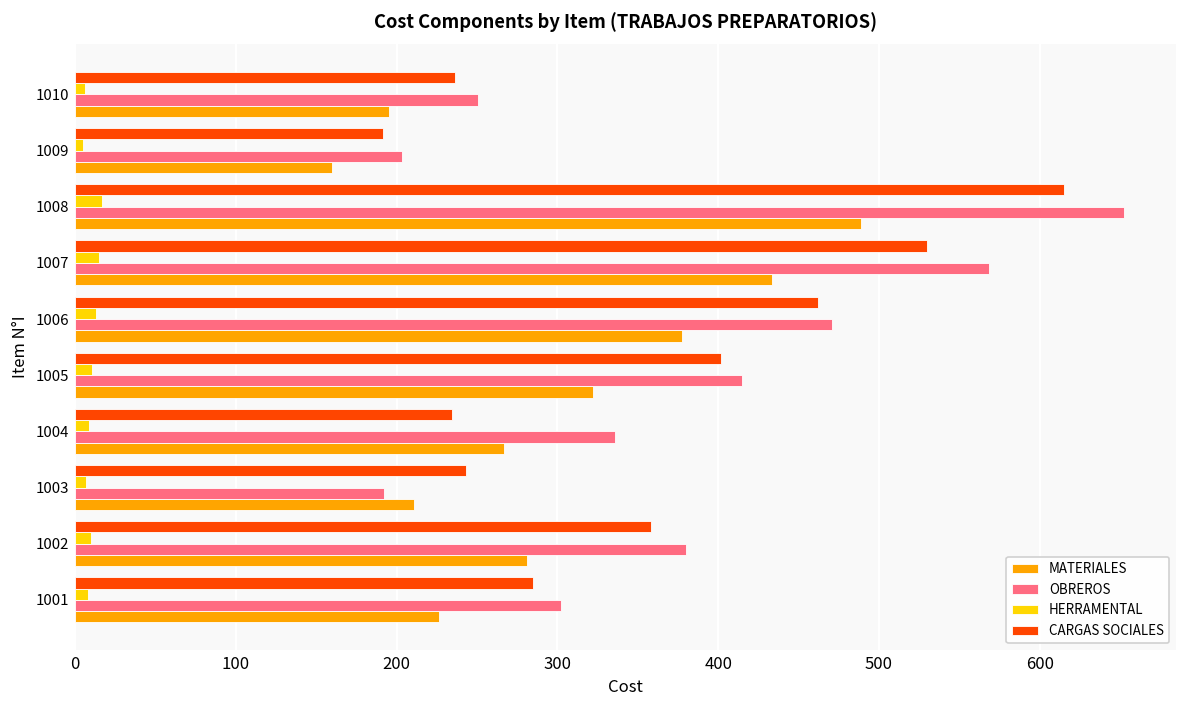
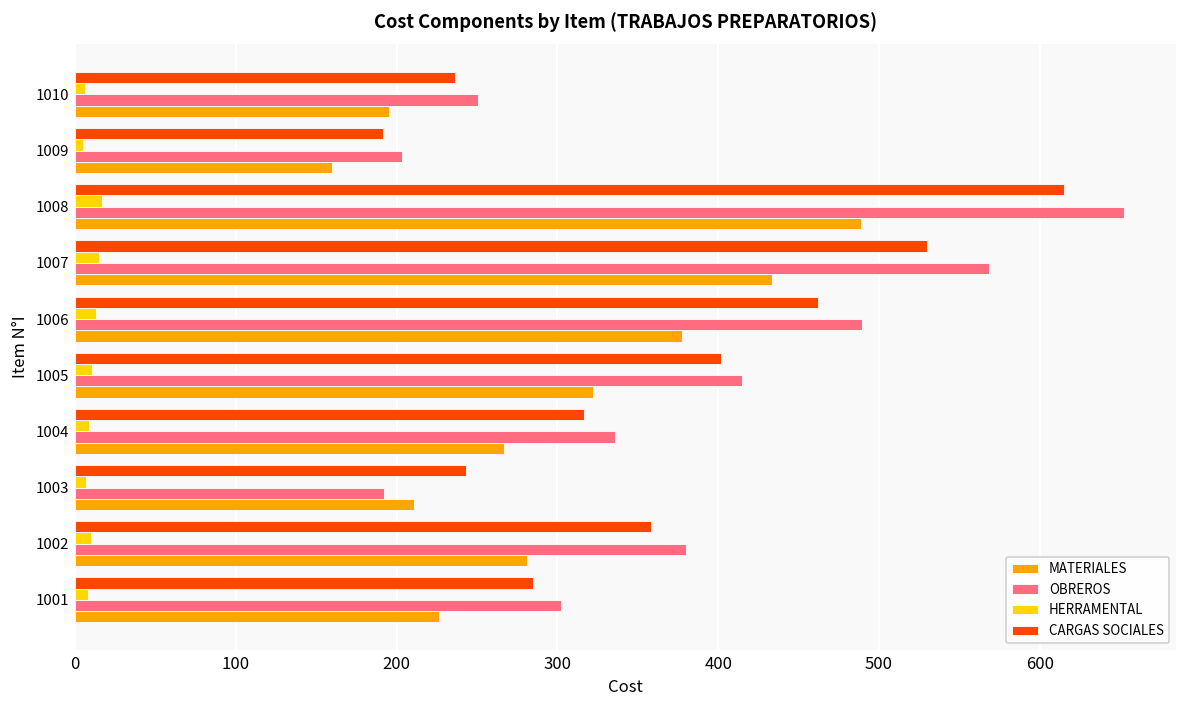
OBREROS, 1006: 471 -> 490
CARGAS SOCIALES, 1004: 234 -> 317
